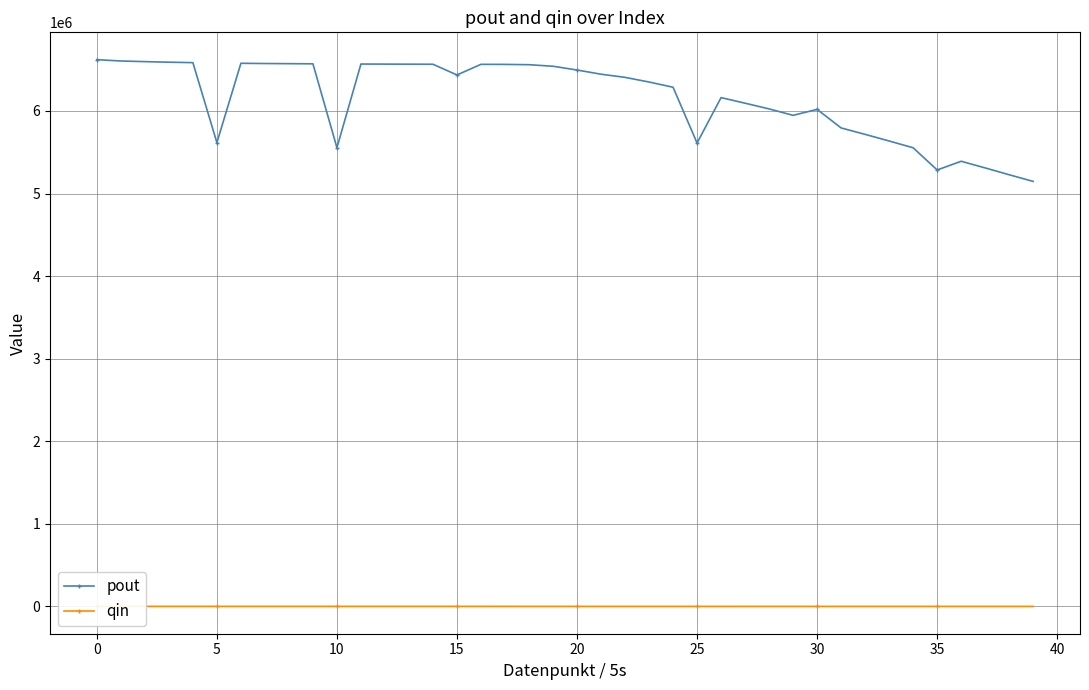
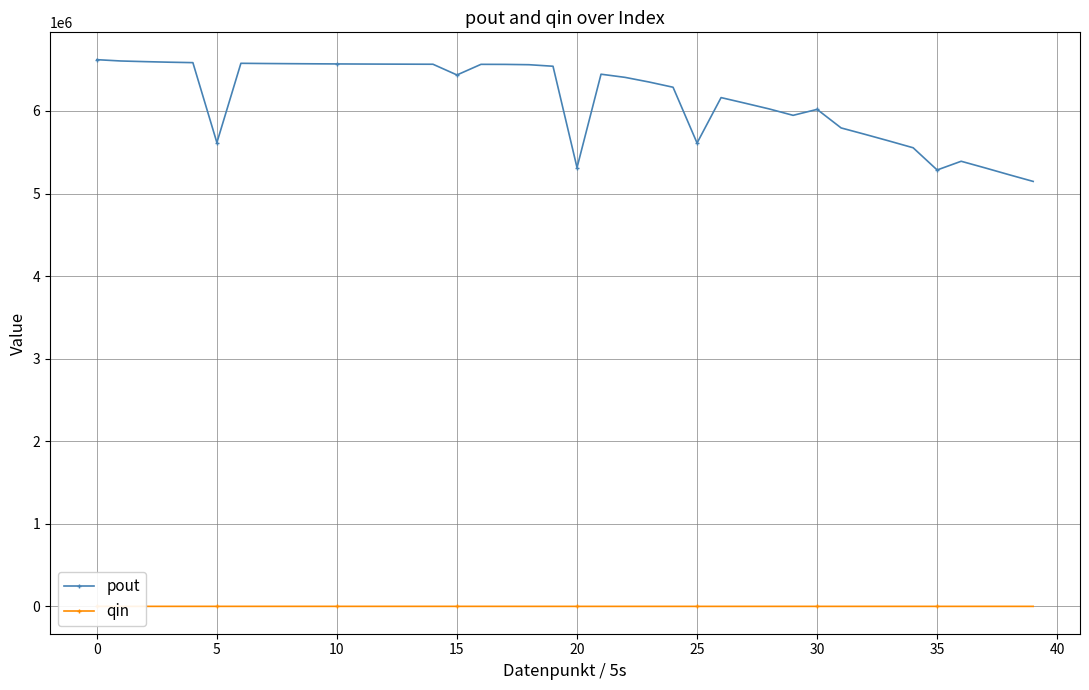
pout, 10: 5600000 -> 6600000
pout, 20: 6500000 -> 5300000
